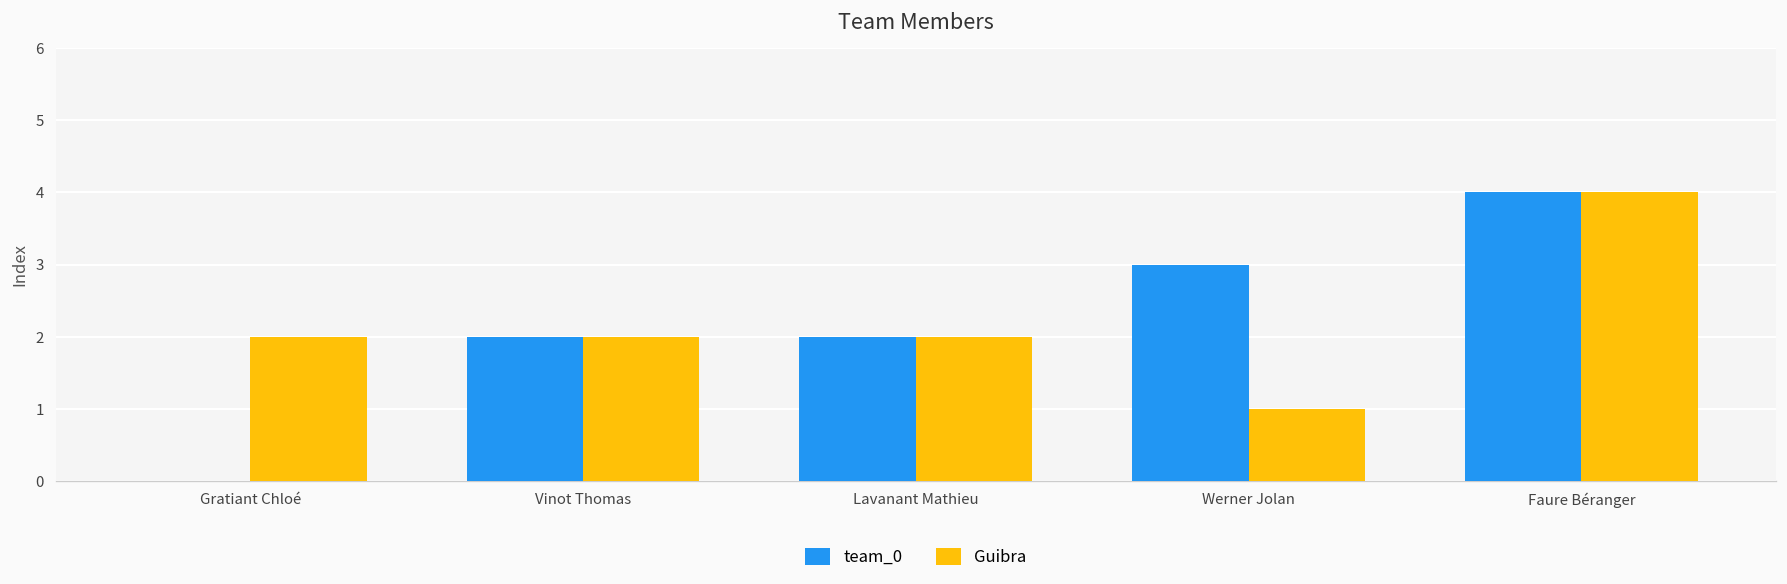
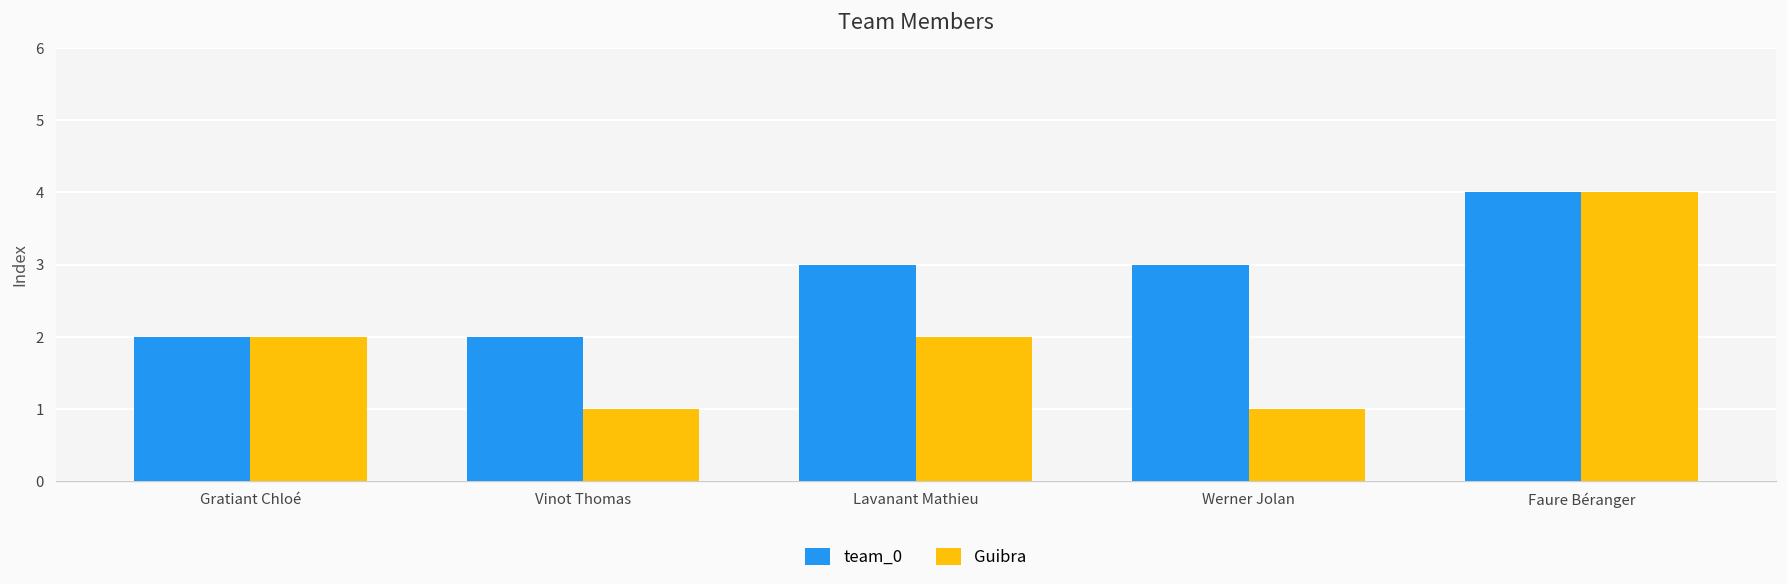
team_0, Gratiant Chloé: 0 -> 2
Guibra, Vinot Thomas: 2 -> 1
team_0, Lavanant Mathieu: 2 -> 3
